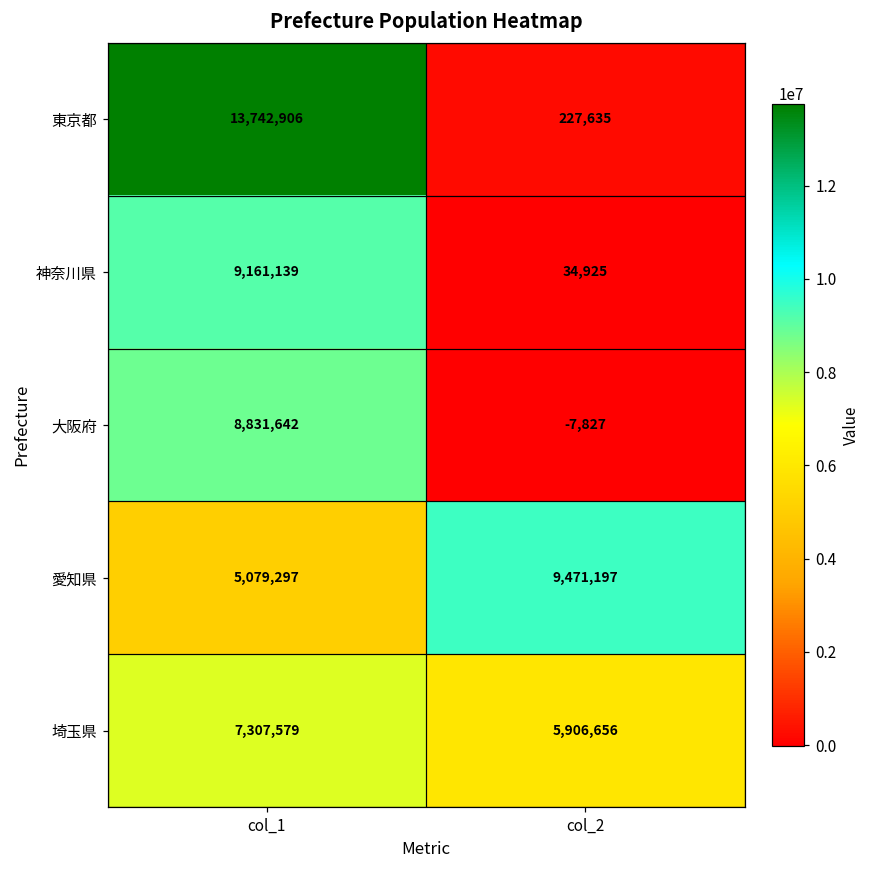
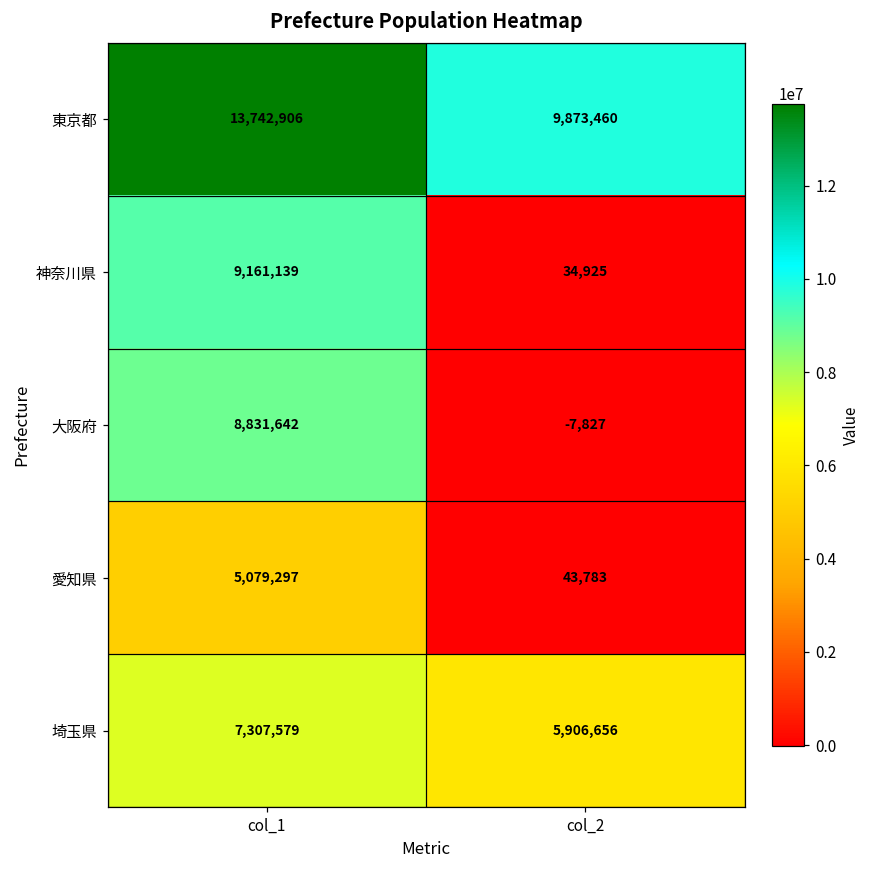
東京都, col_2: 227,635 -> 9,873,460
愛知県, col_2: 9,471,197 -> 43,783
